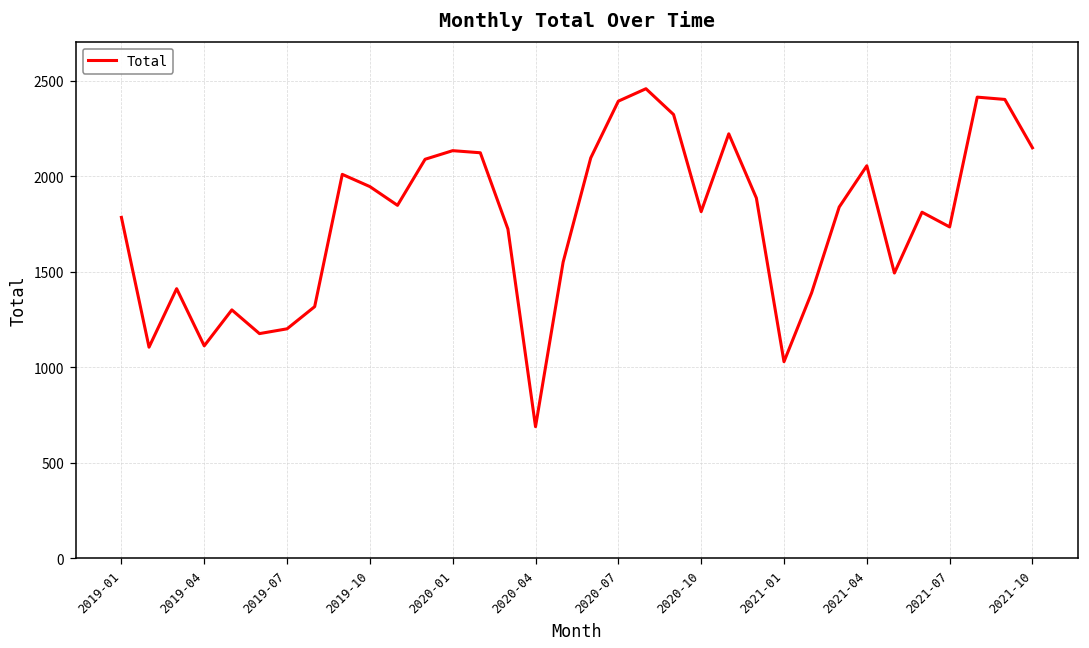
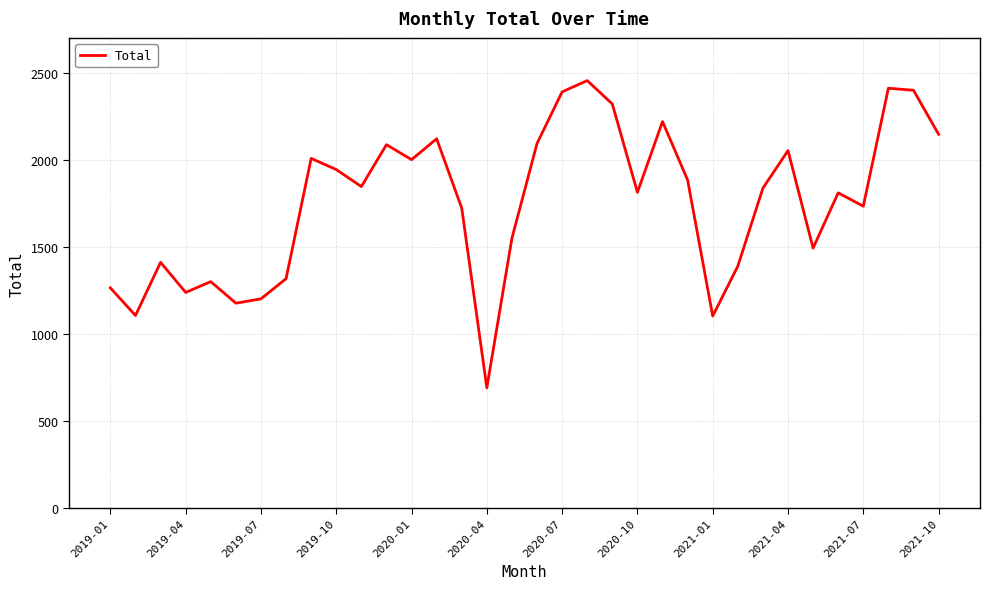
2019-01: 1780 -> 1260
2019-04: 1110 -> 1240
2020-01: 2130 -> 2000
2021-01: 1030 -> 1100
